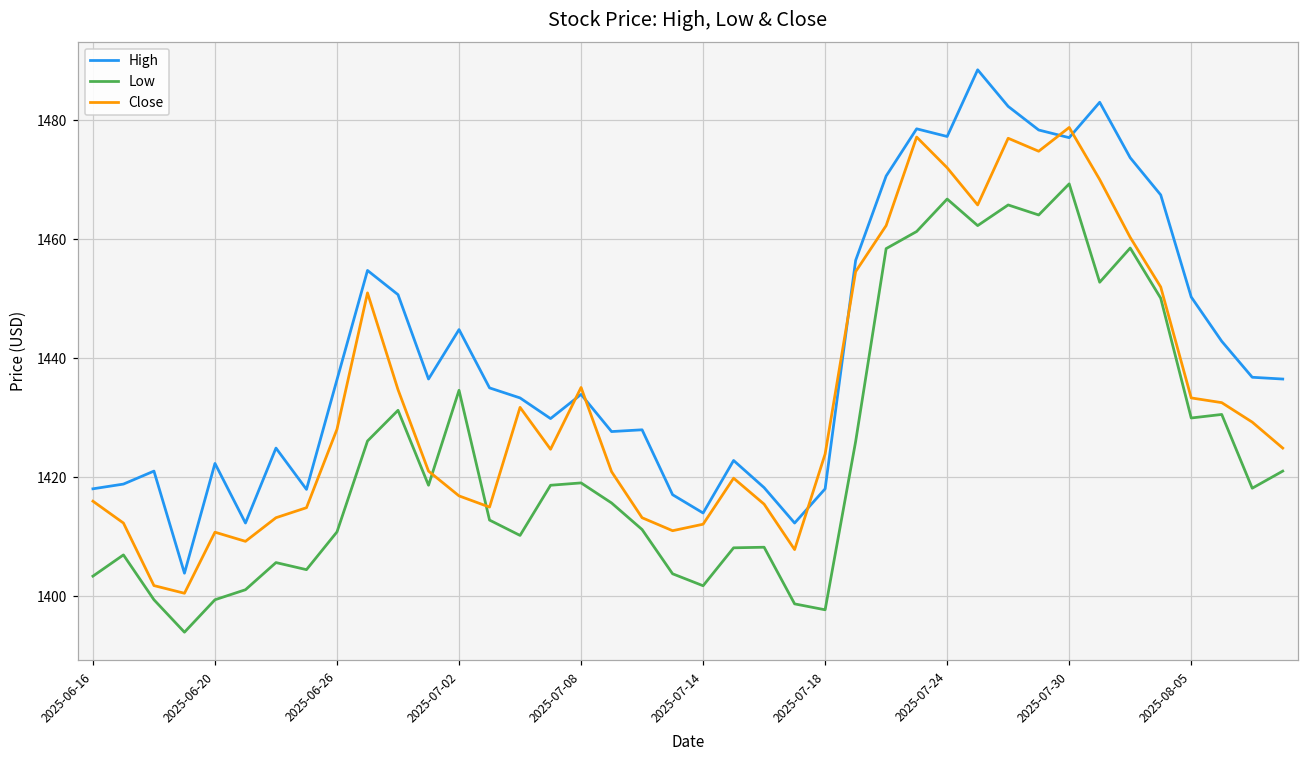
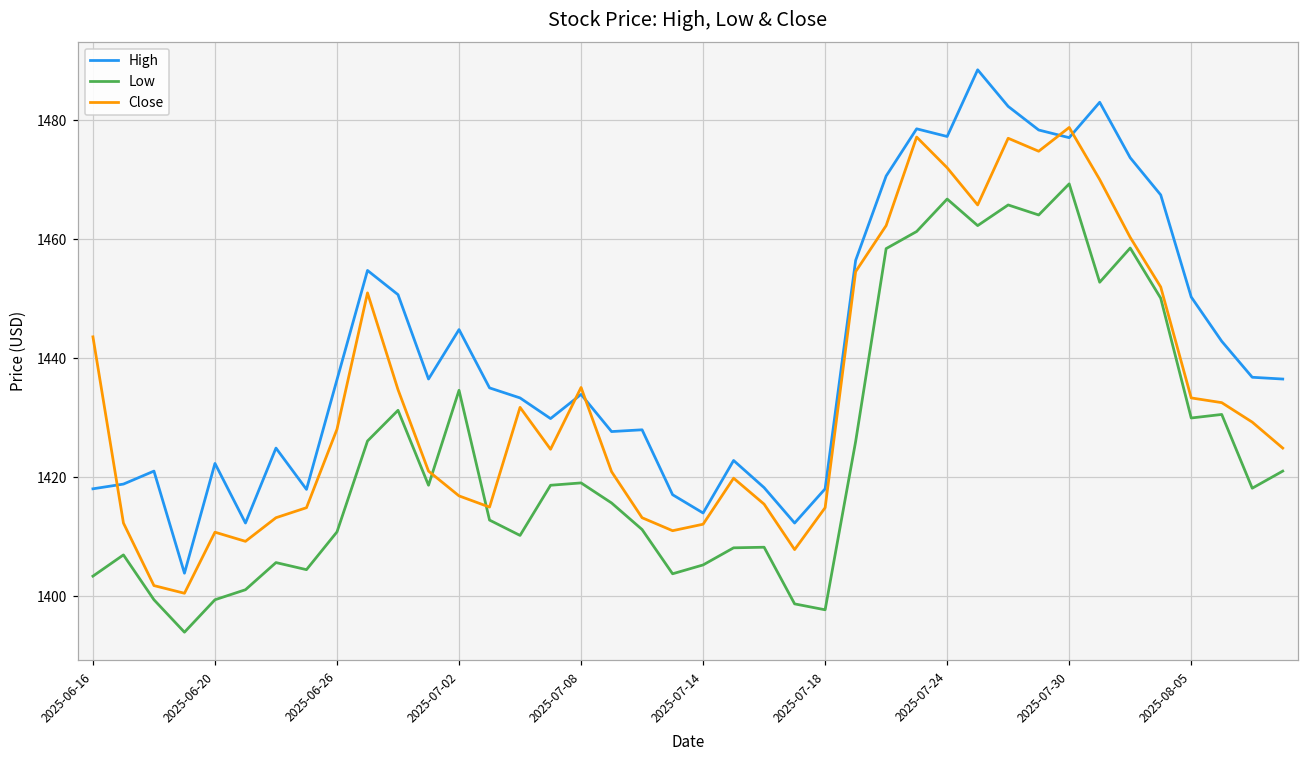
Close, 2025-06-16: 1416 -> 1444
Low, 2025-07-14: 1402 -> 1405
Close, 2025-07-18: 1424 -> 1415
